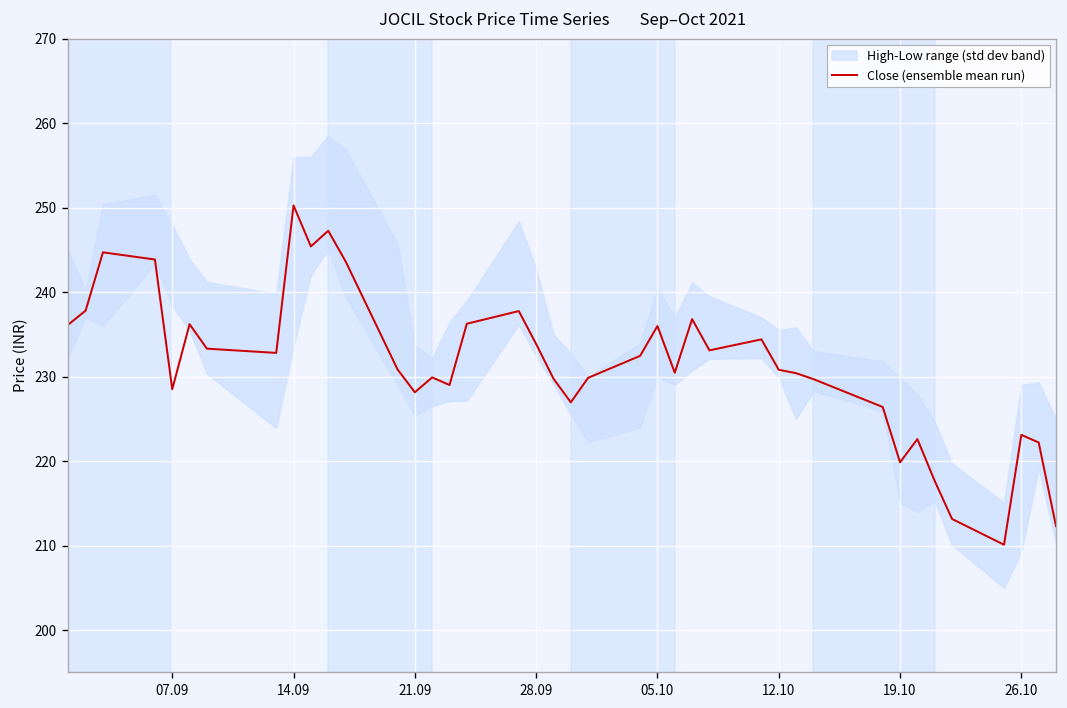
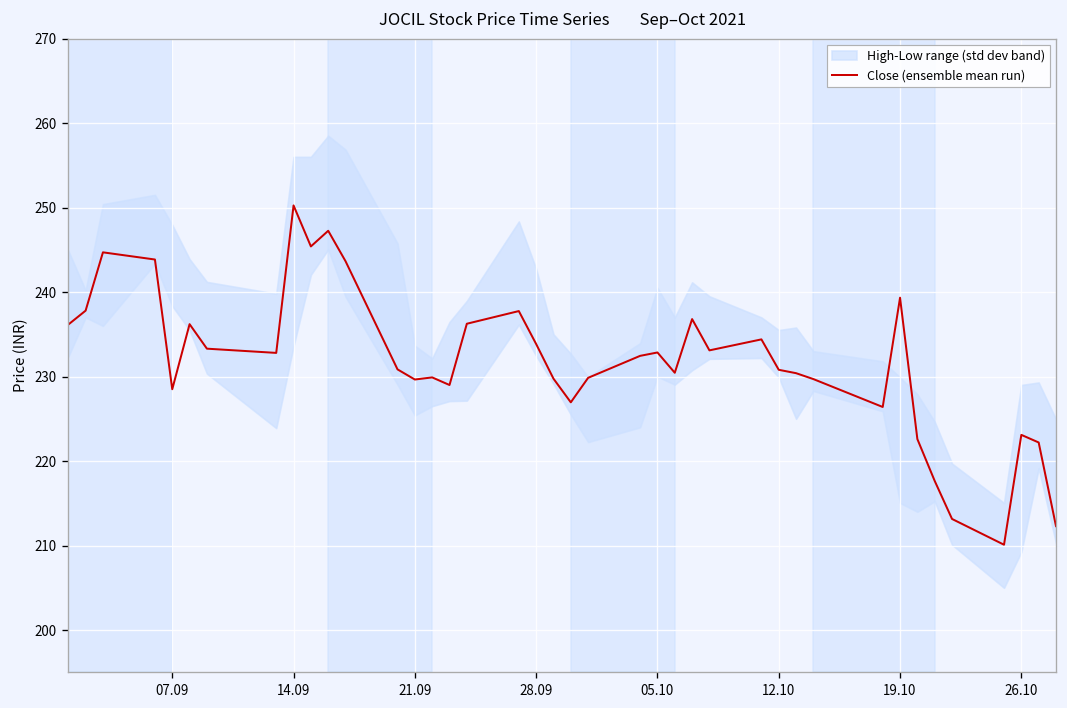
Close (ensemble mean run), 21.09: 228 -> 230
Close (ensemble mean run), 05.10: 236 -> 233
Close (ensemble mean run), 19.10: 220 -> 239
